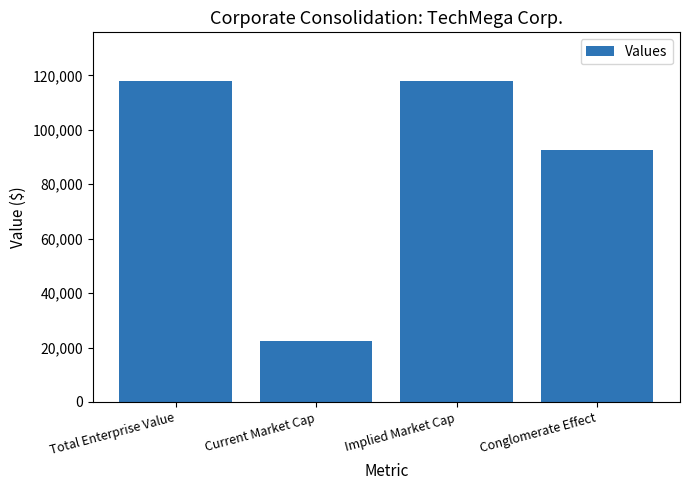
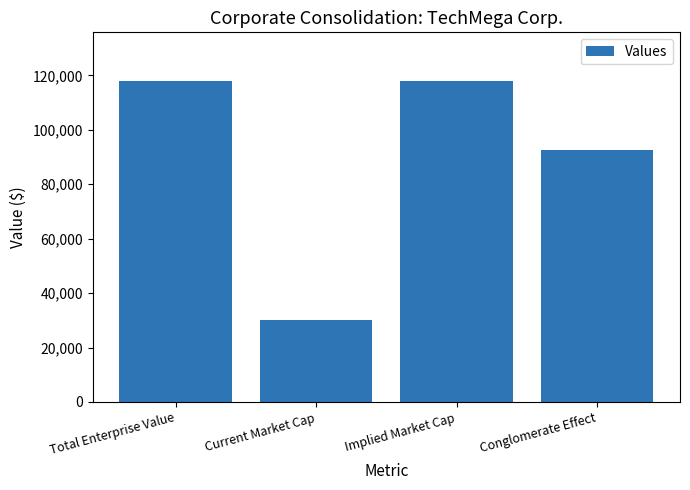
Current Market Cap: 22,000 -> 30,000
